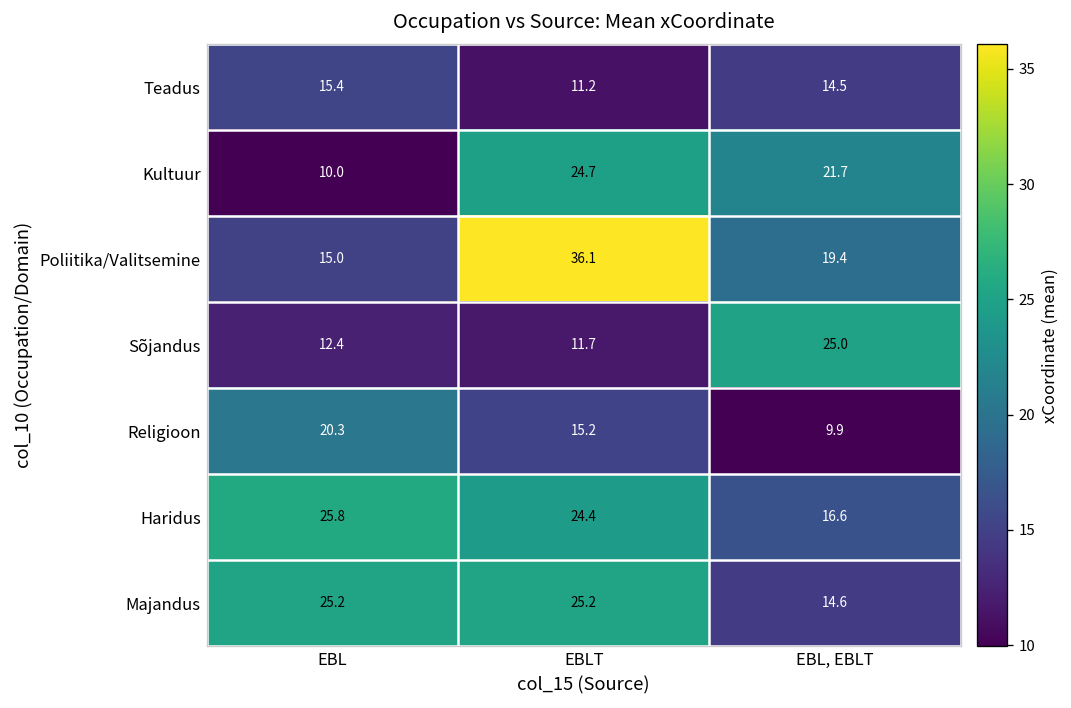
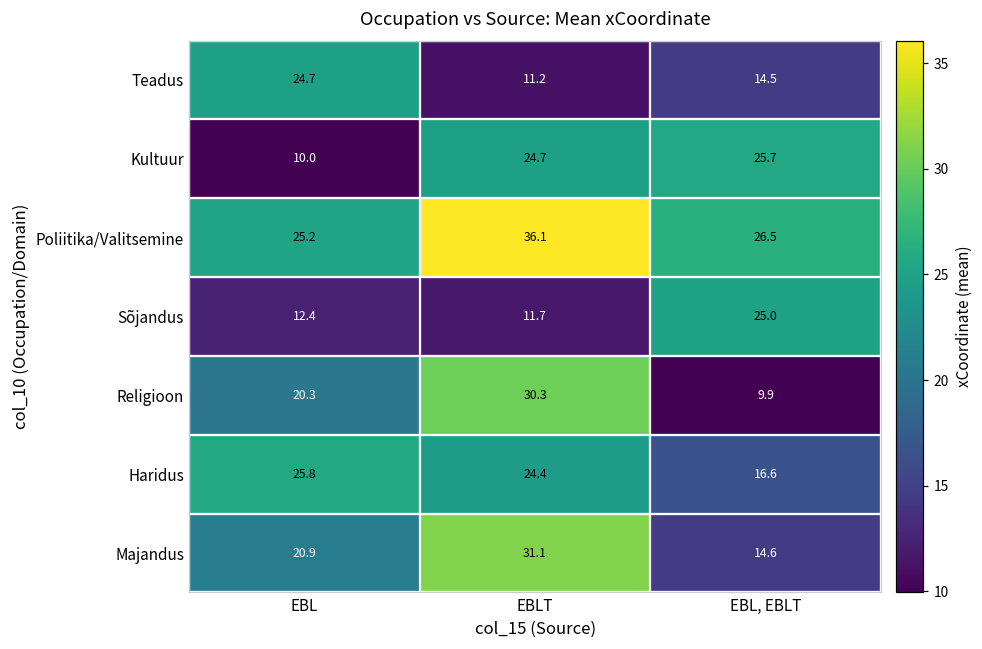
Teadus, EBL: 15.4 -> 24.7
Kultuur, EBL, EBLT: 21.7 -> 25.7
Poliitika/Valitsemine, EBL: 15.0 -> 25.2
Poliitika/Valitsemine, EBL, EBLT: 19.4 -> 26.5
Religioon, EBLT: 15.2 -> 30.3
Majandus, EBL: 25.2 -> 20.9
Majandus, EBLT: 25.2 -> 31.1
